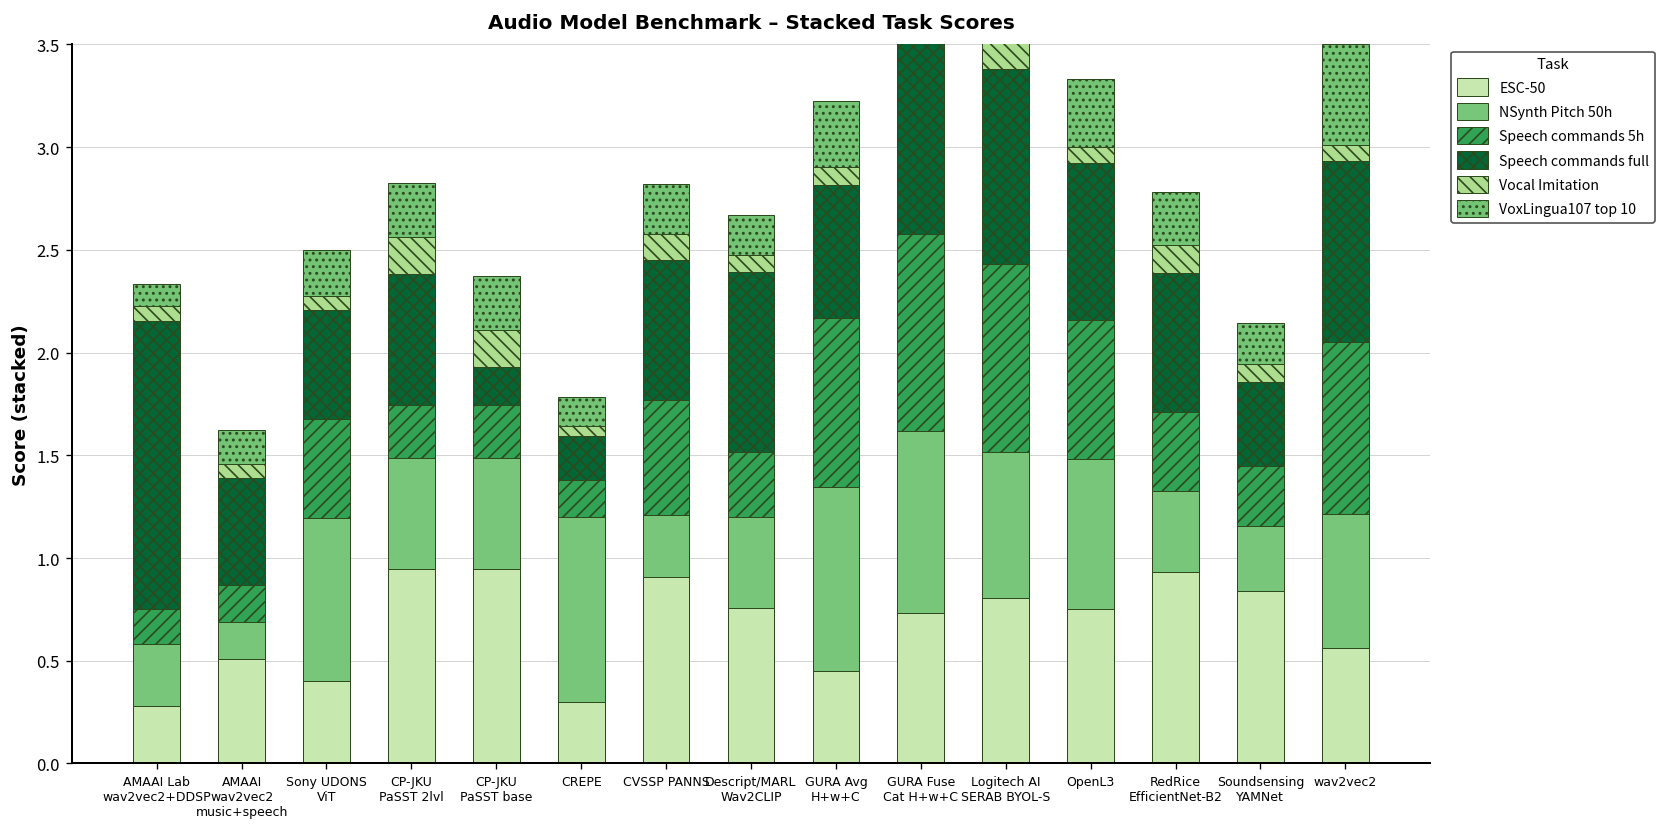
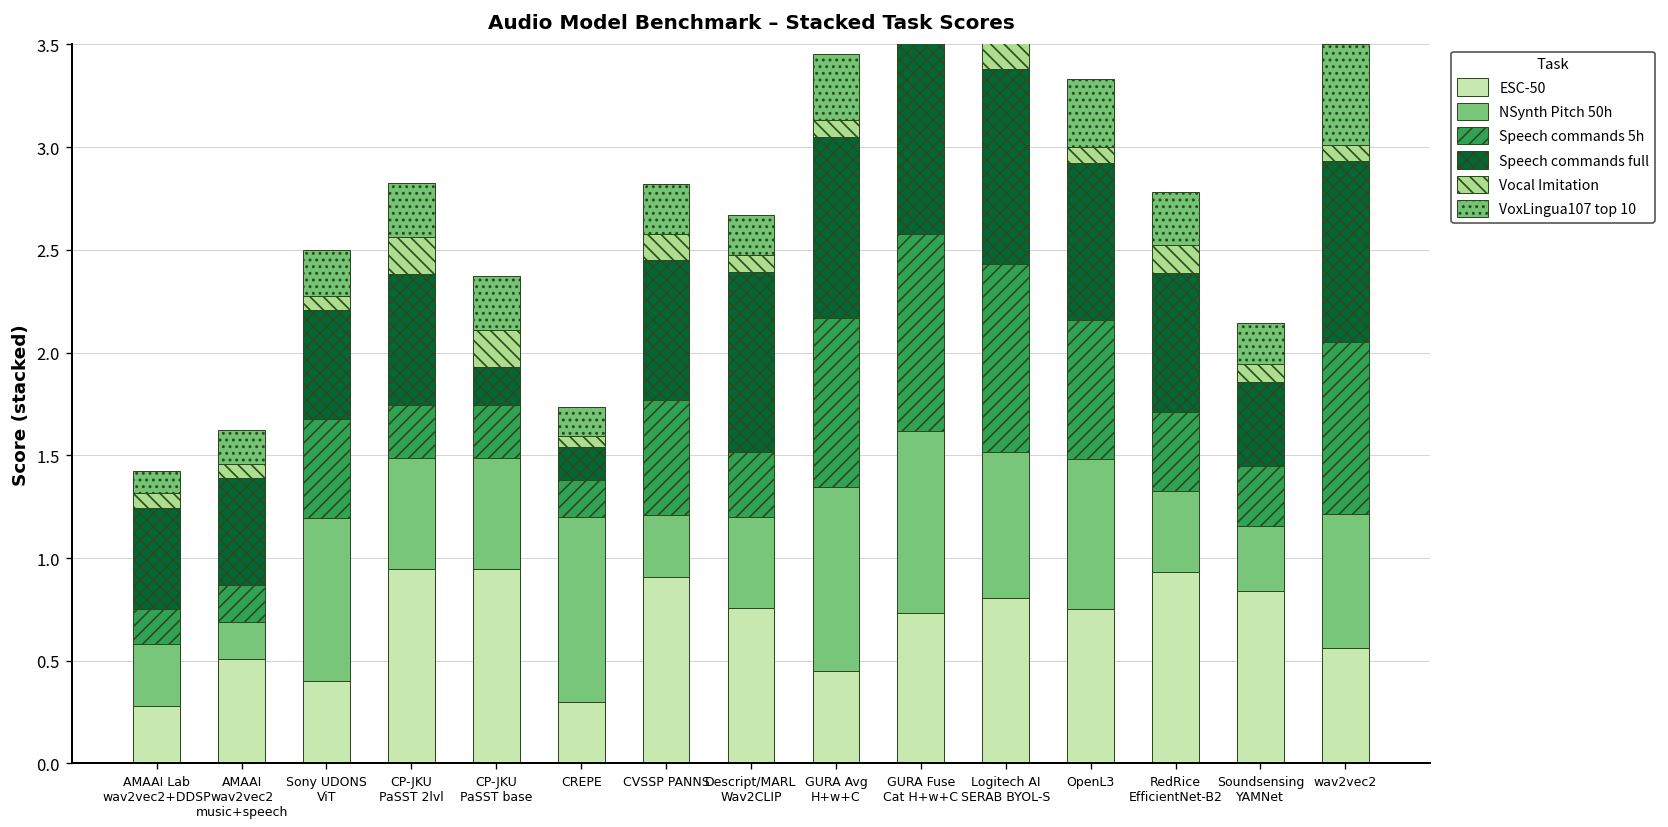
Speech commands full, AMAAI Lab wav2vec2+DDSP: 1.40 -> 0.49
Speech commands full, CREPE: 0.21 -> 0.16
Speech commands full, GURA Avg H+w+C: 0.65 -> 0.88
